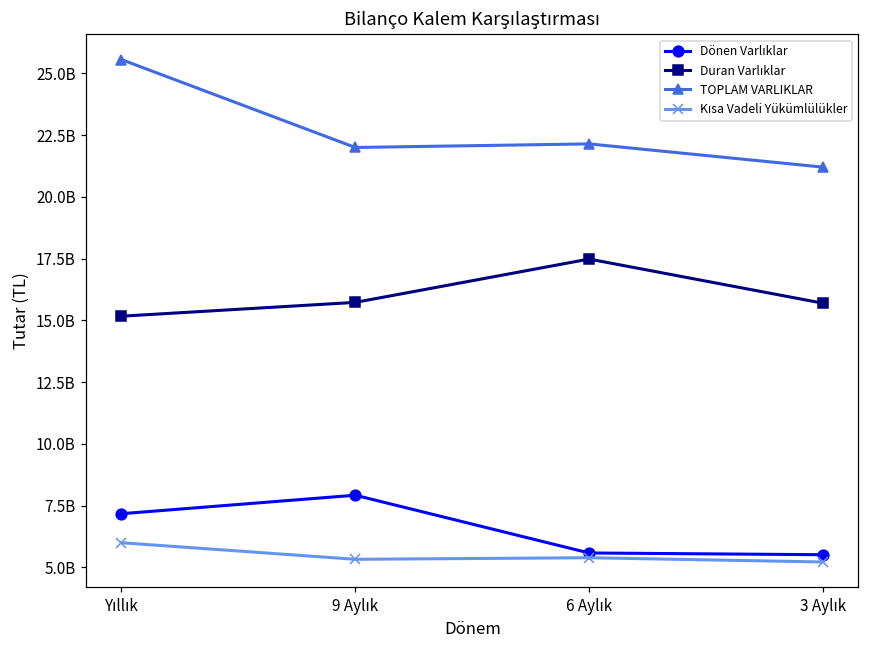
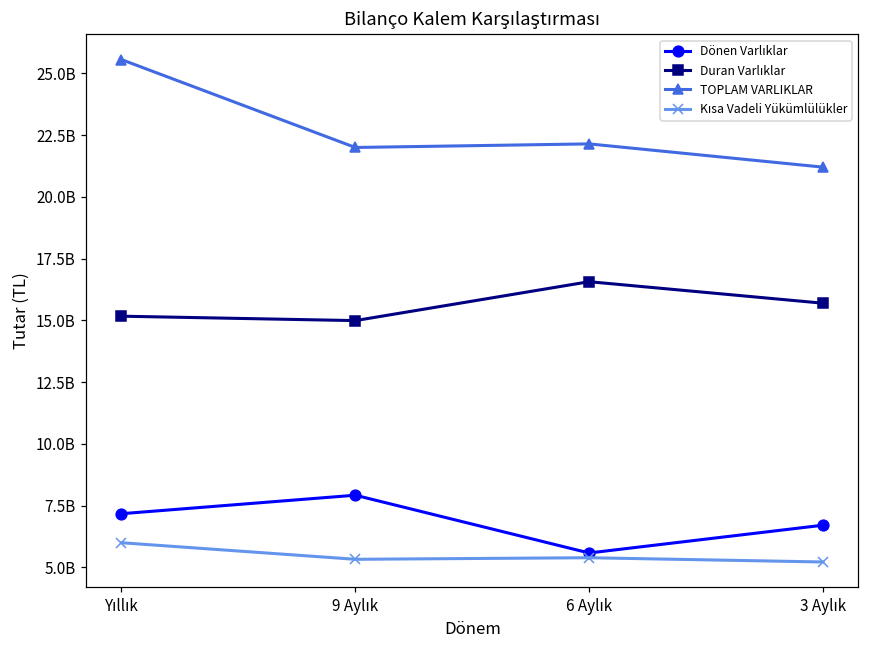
Duran Varlıklar, 9 Aylık: 15700000000 -> 15000000000
Duran Varlıklar, 6 Aylık: 17500000000 -> 16600000000
Dönen Varlıklar, 3 Aylık: 5500000000 -> 6700000000
